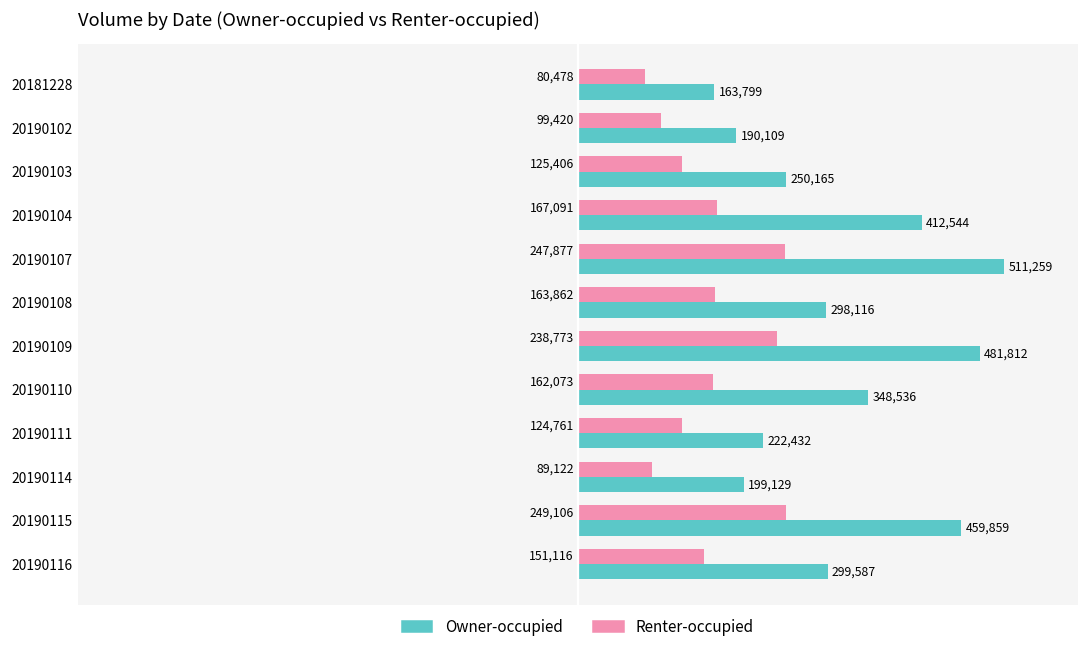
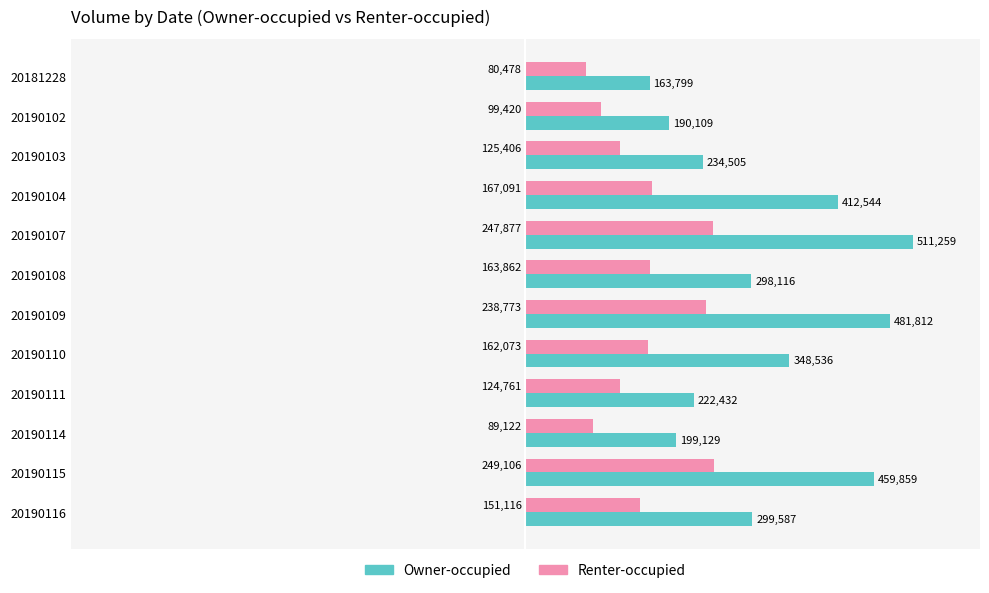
Owner-occupied, 20190103: 250,165 -> 234,505
